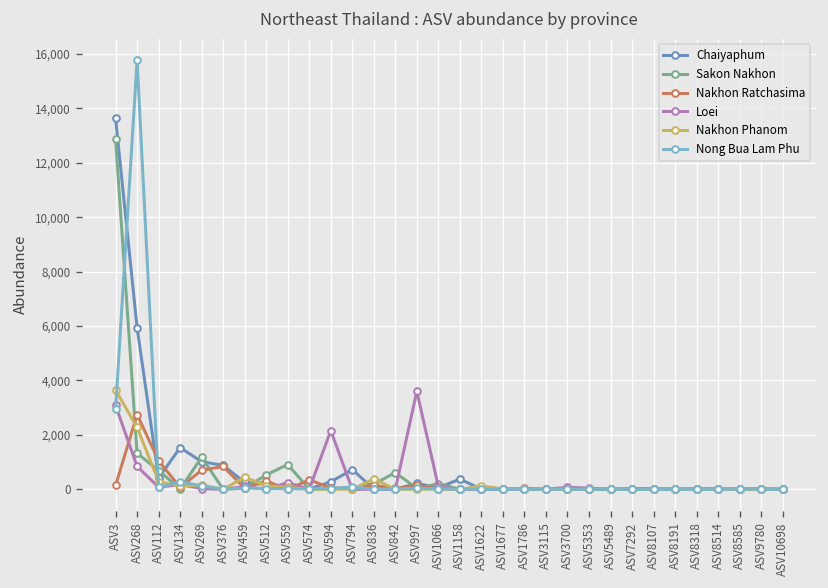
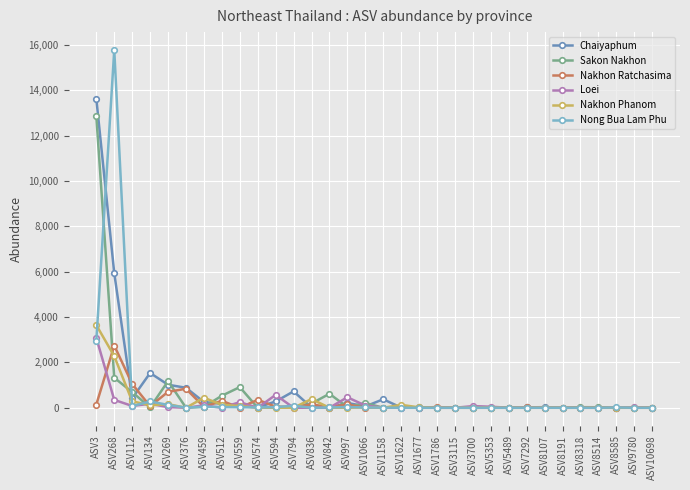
Loei, ASV268: 800 -> 300
Loei, ASV594: 2,200 -> 600
Loei, ASV997: 3,600 -> 500
